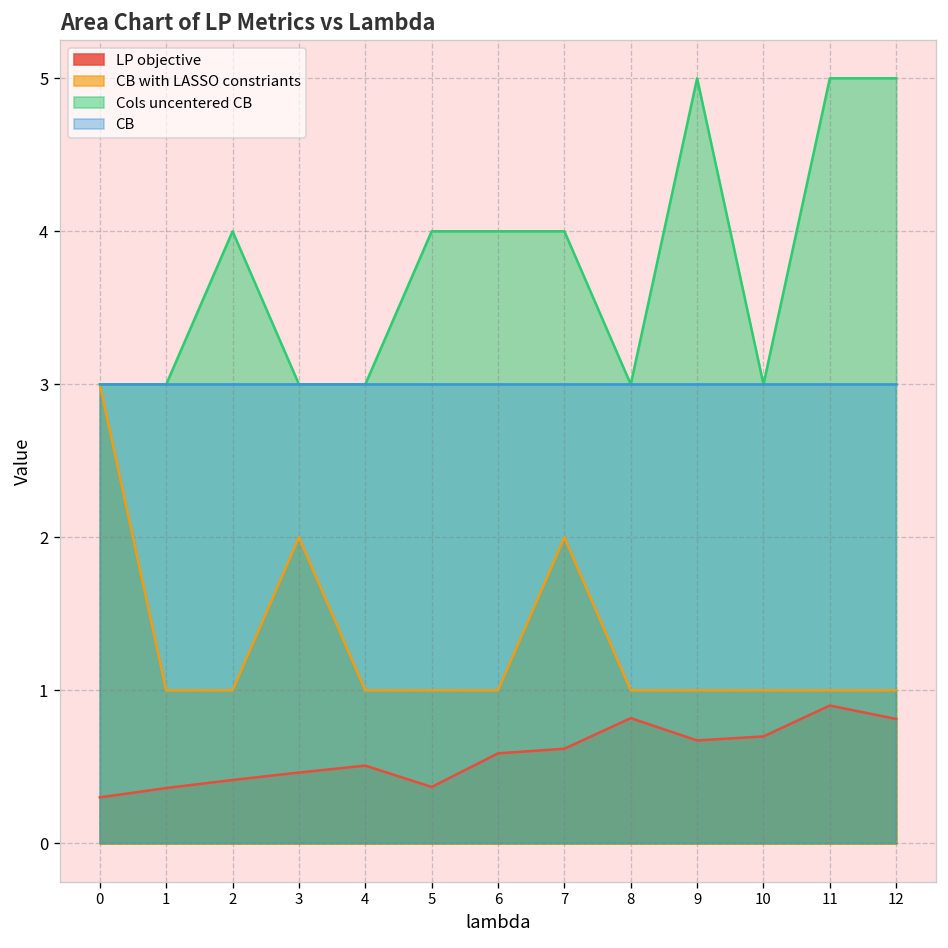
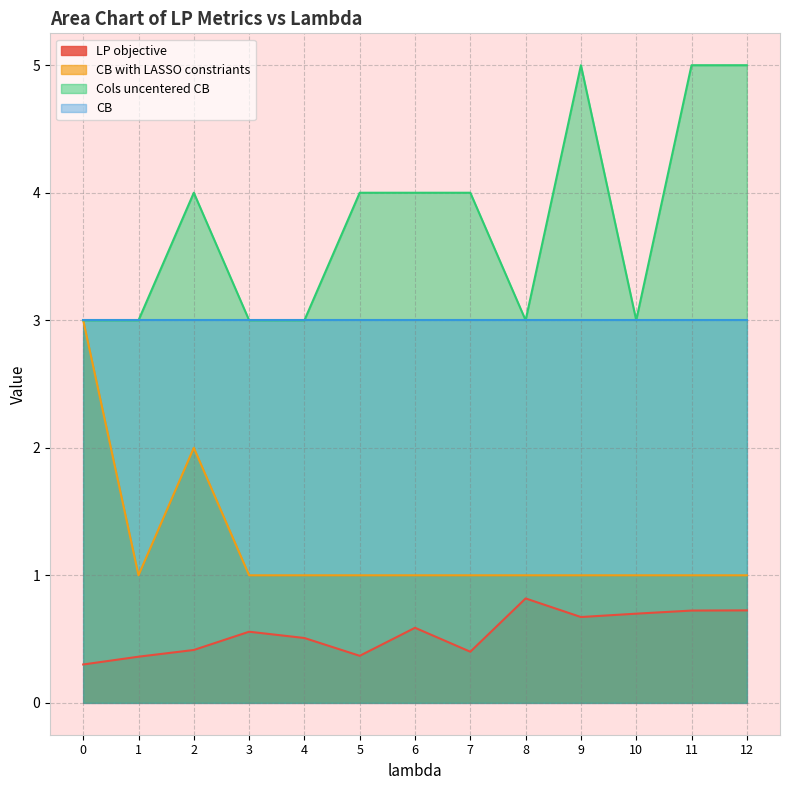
CB with LASSO constriants, 2: 1 -> 2
LP objective, 3: 0.46 -> 0.56
CB with LASSO constriants, 3: 2 -> 1
LP objective, 7: 0.62 -> 0.40
CB with LASSO constriants, 7: 2 -> 1
LP objective, 11: 0.90 -> 0.72
LP objective, 12: 0.81 -> 0.72
